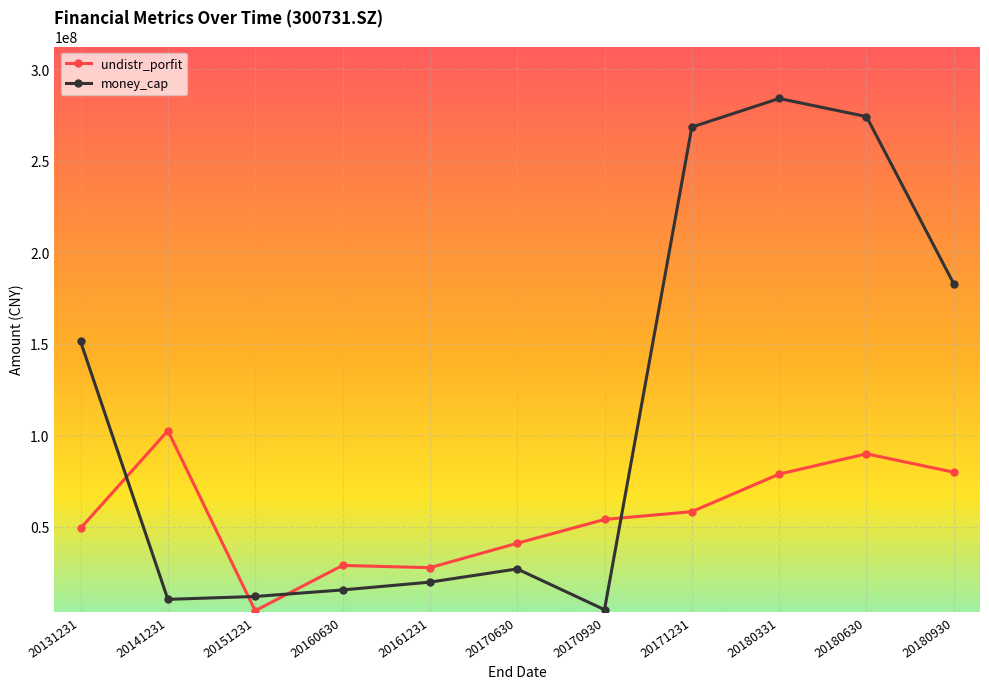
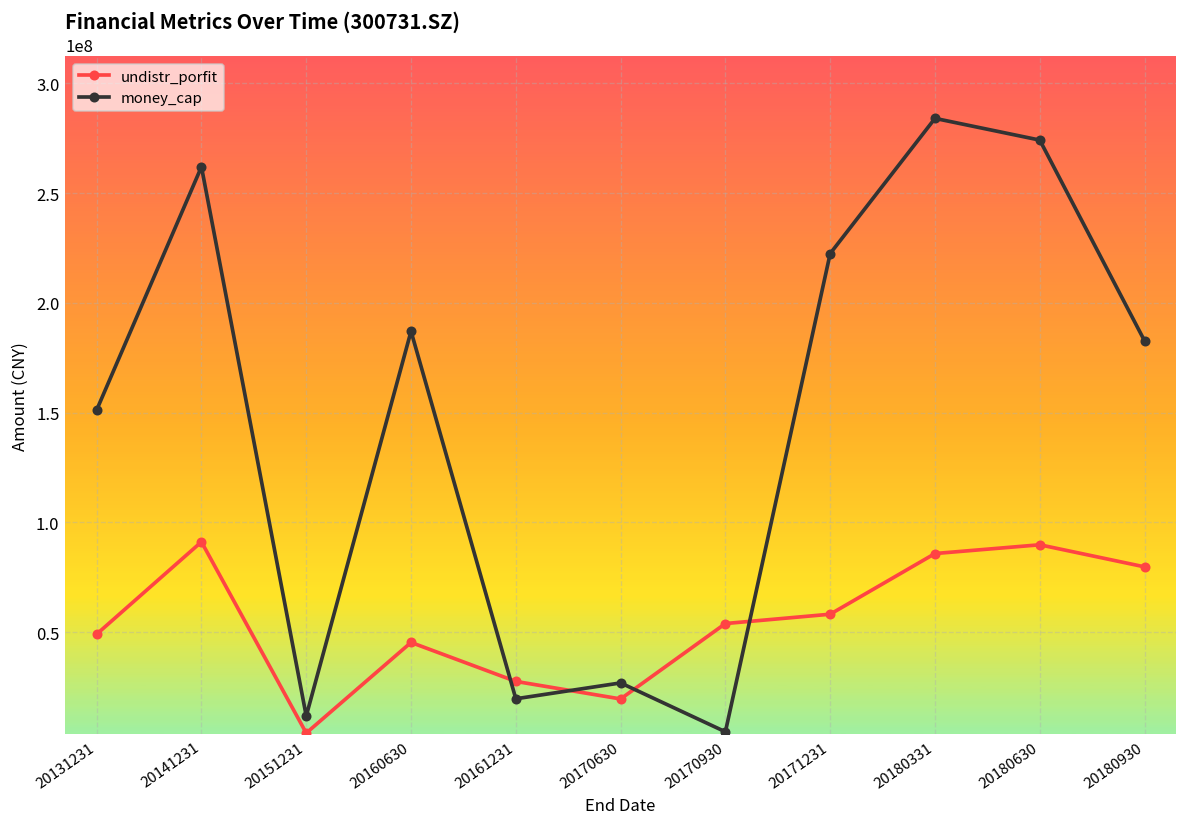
undistr_porfit, 20141231: 102000000 -> 91000000
money_cap, 20141231: 10000000 -> 262000000
undistr_porfit, 20160630: 29000000 -> 45000000
money_cap, 20160630: 15000000 -> 187000000
undistr_porfit, 20170630: 41000000 -> 20000000
money_cap, 20171231: 268000000 -> 223000000
undistr_porfit, 20180331: 79000000 -> 86000000
